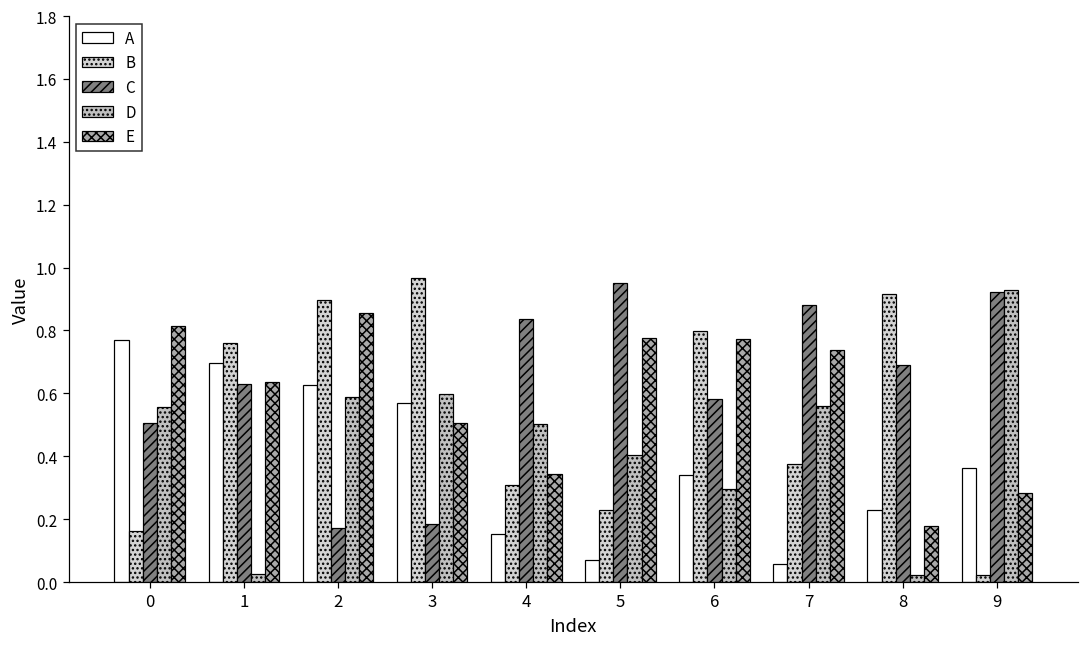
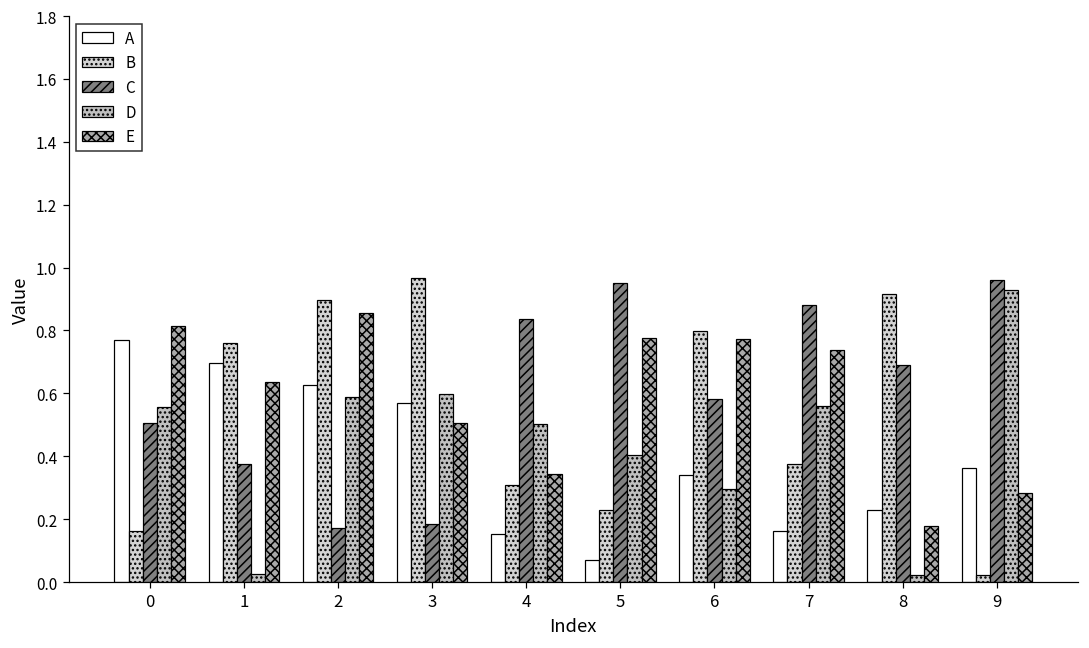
C, 1: 0.63 -> 0.37
A, 7: 0.06 -> 0.16
C, 9: 0.92 -> 0.96
